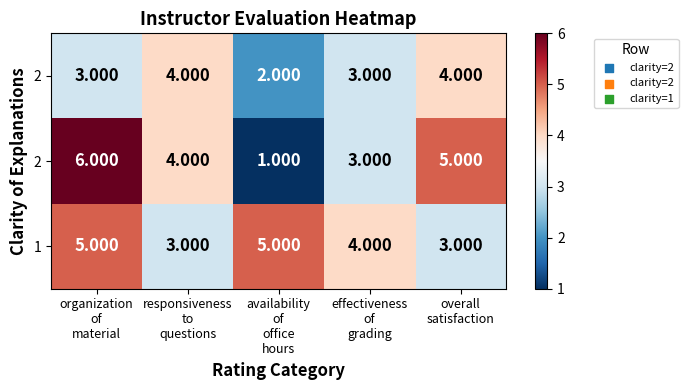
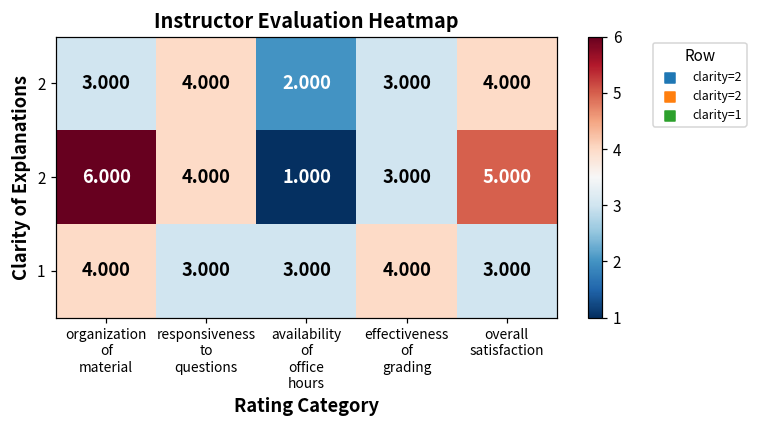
1, organization of material: 5.000 -> 4.000
1, availability of office hours: 5.000 -> 3.000
